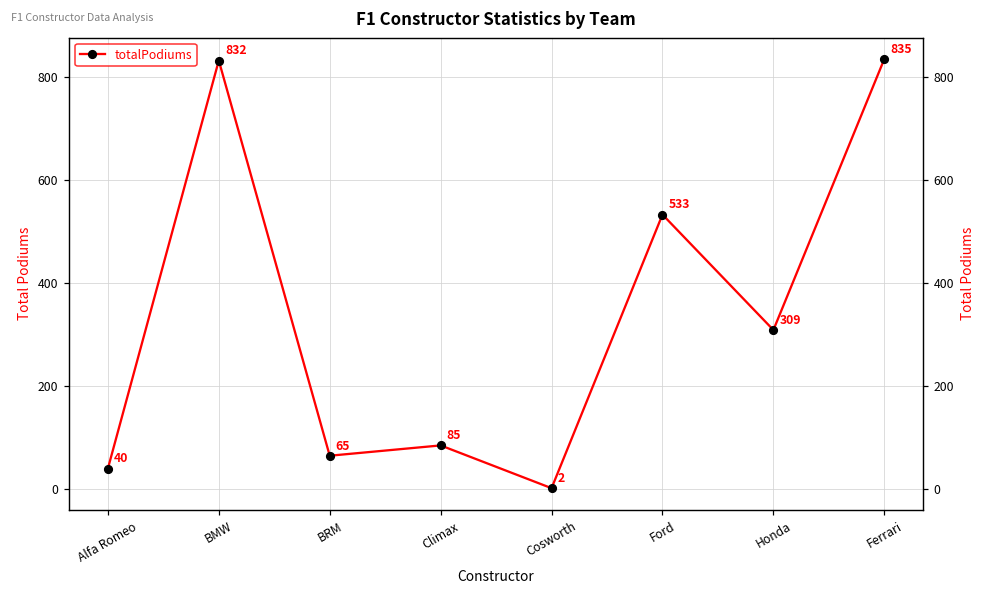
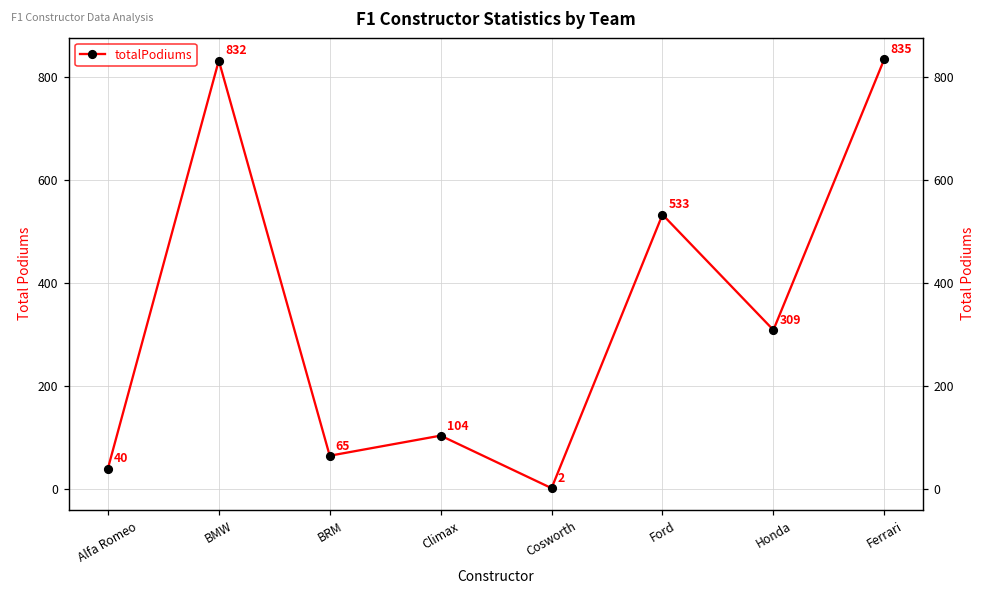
Climax: 85 -> 104
